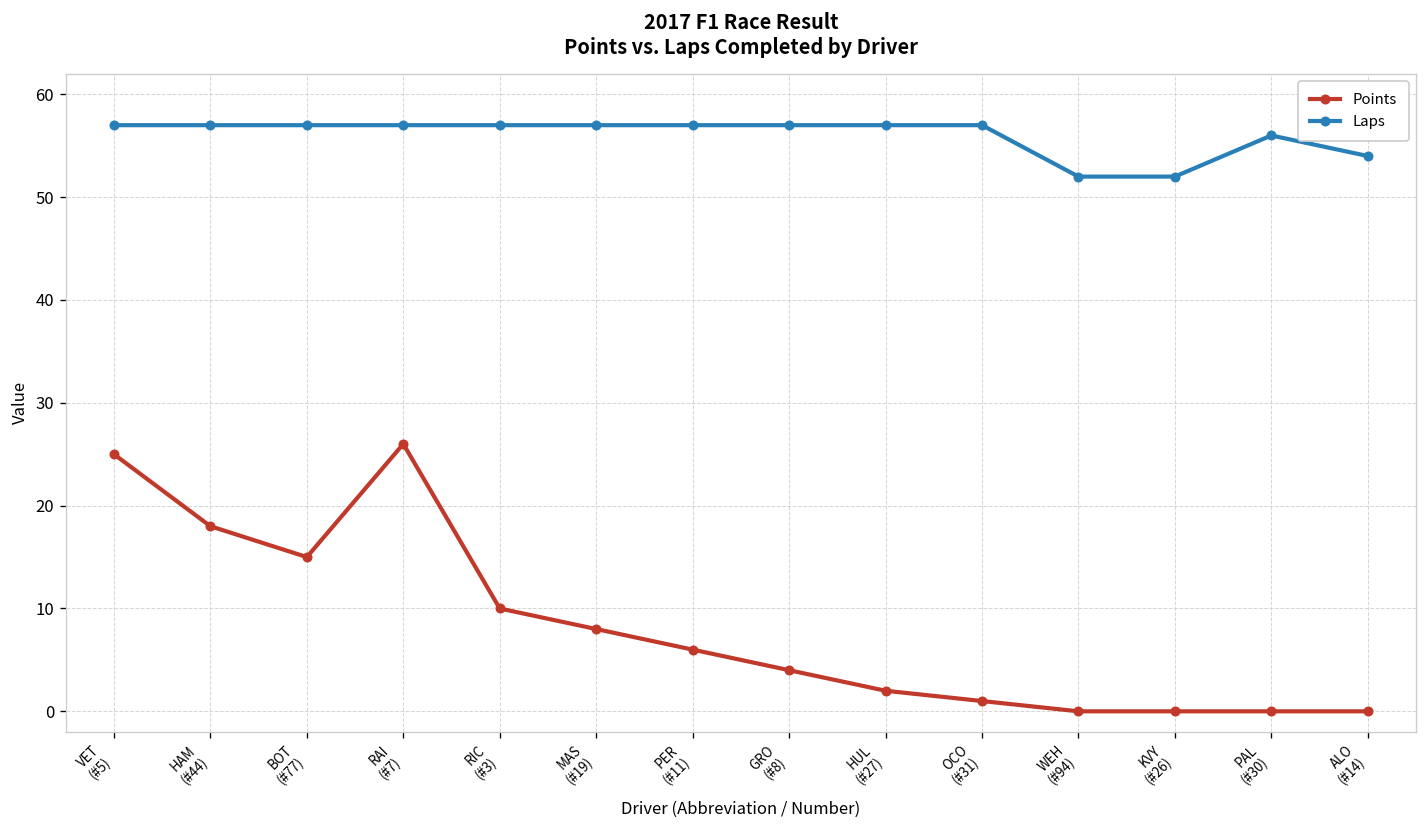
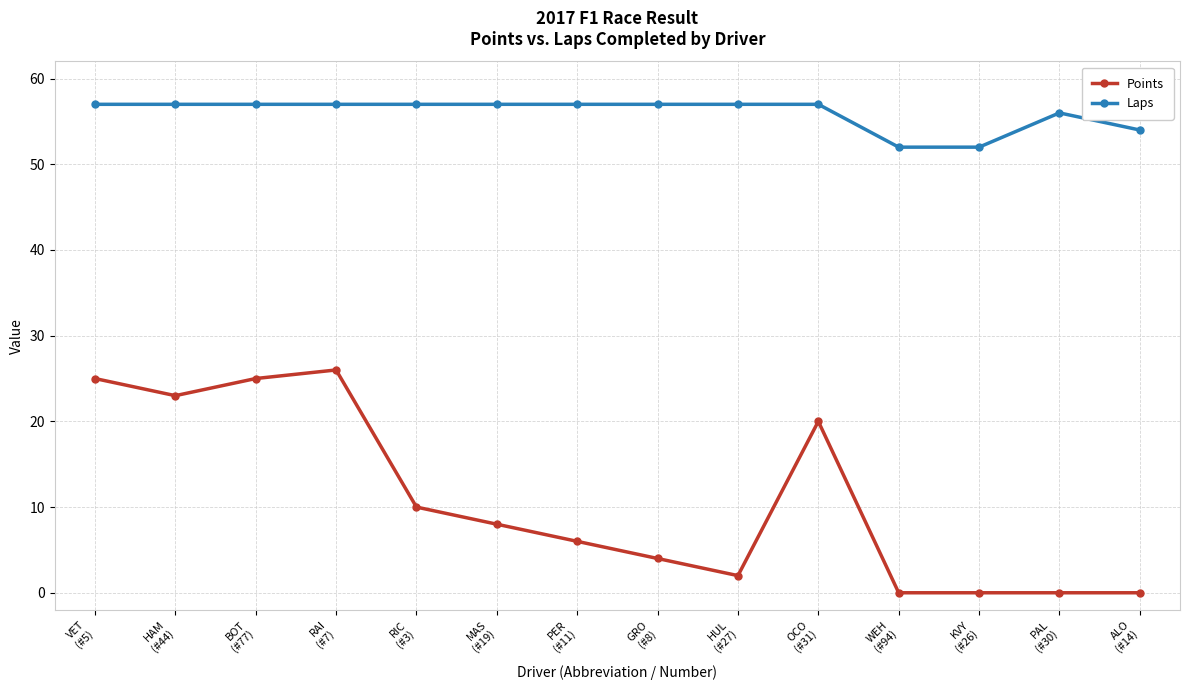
Points, HAM (#44): 18 -> 23
Points, BOT (#77): 15 -> 25
Points, OCO (#31): 1 -> 20
